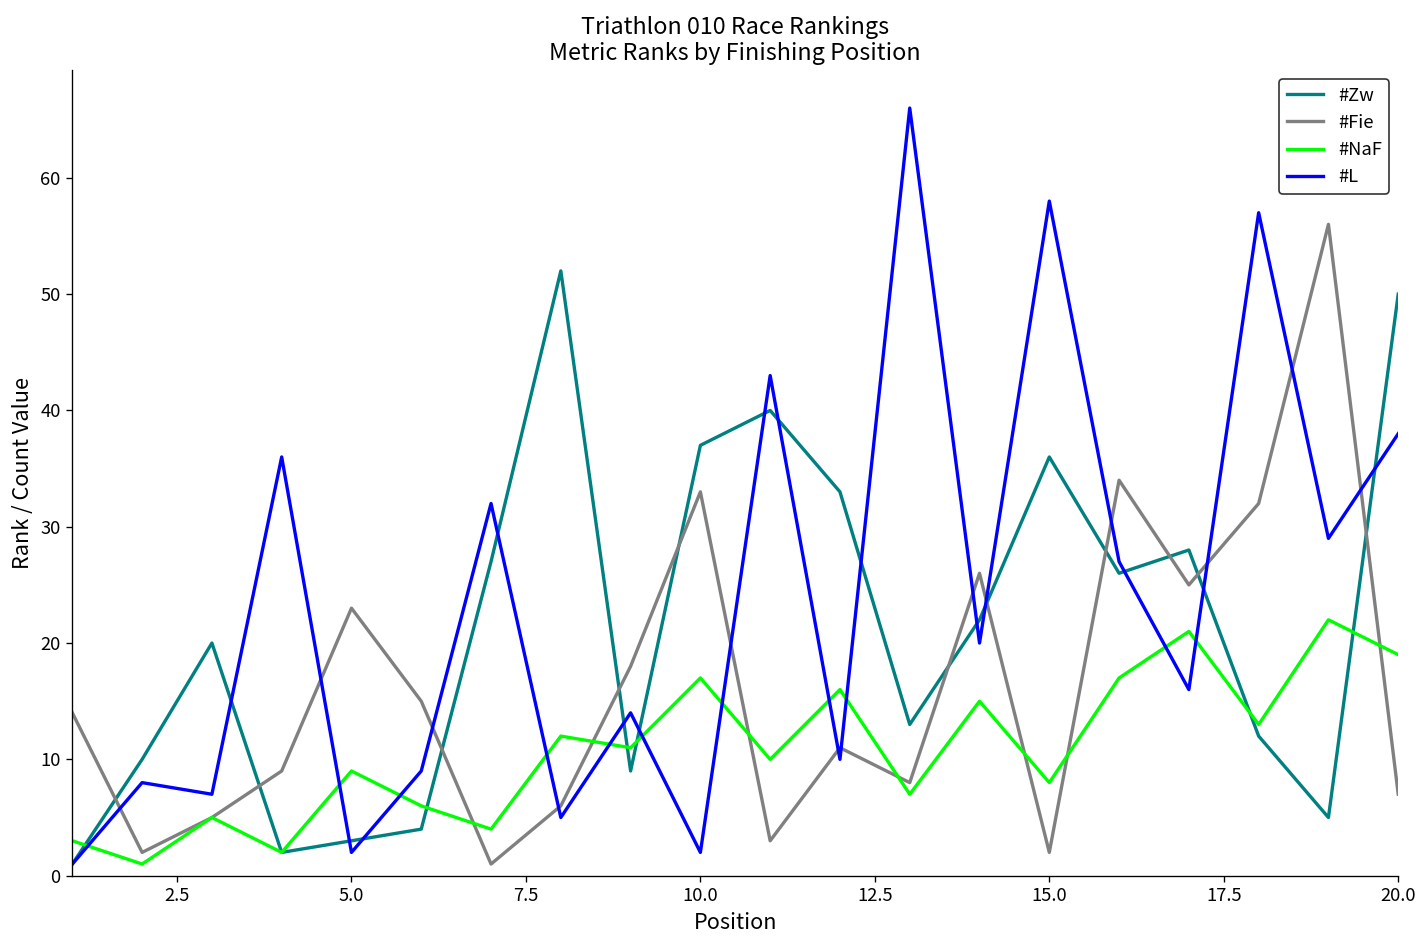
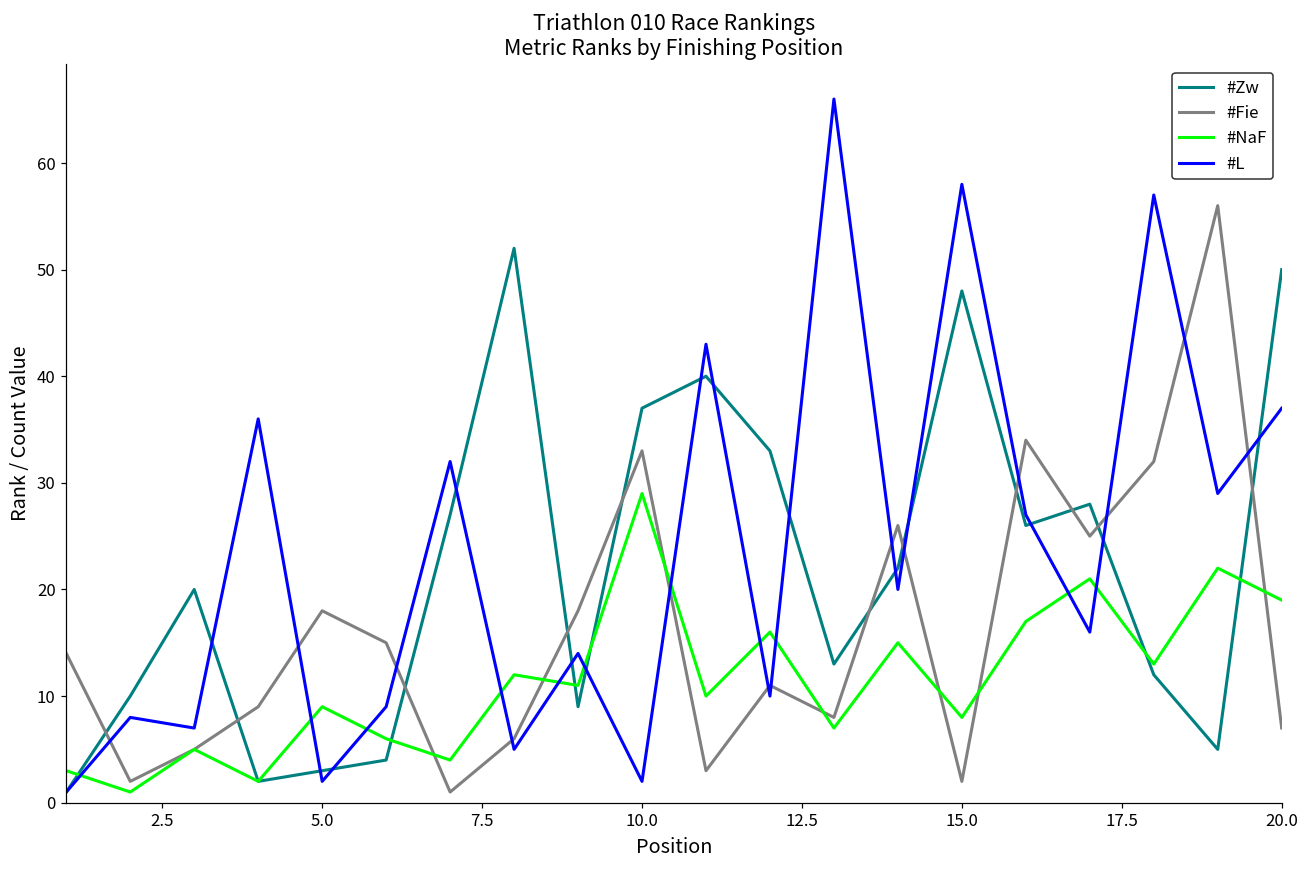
#Fie, 5.0: 23 -> 18
#NaF, 10.0: 17 -> 29
#Zw, 15.0: 36 -> 48
#L, 20.0: 38 -> 37
